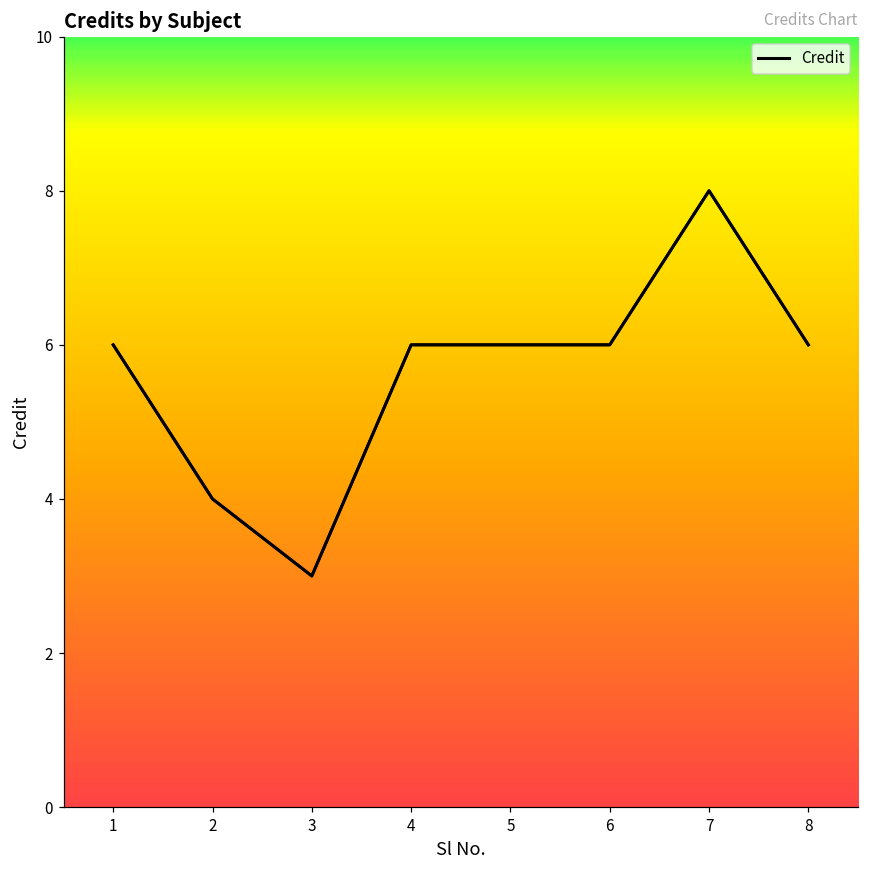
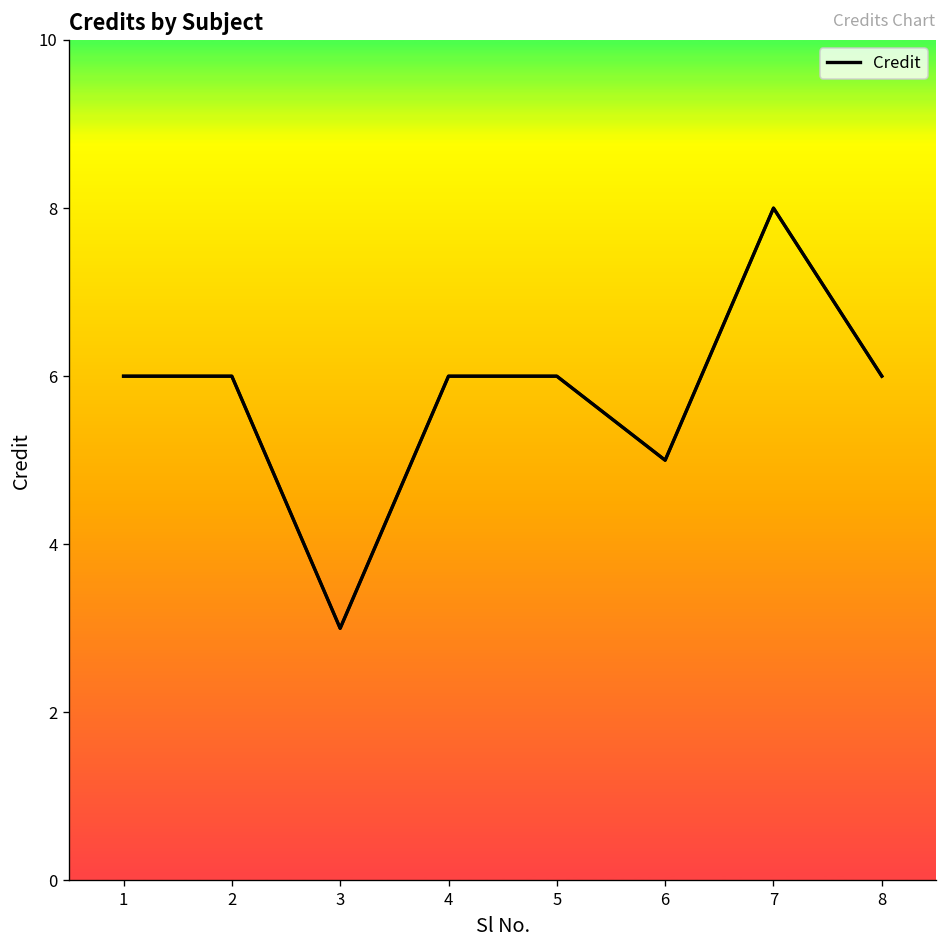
2: 4 -> 6
6: 6 -> 5
